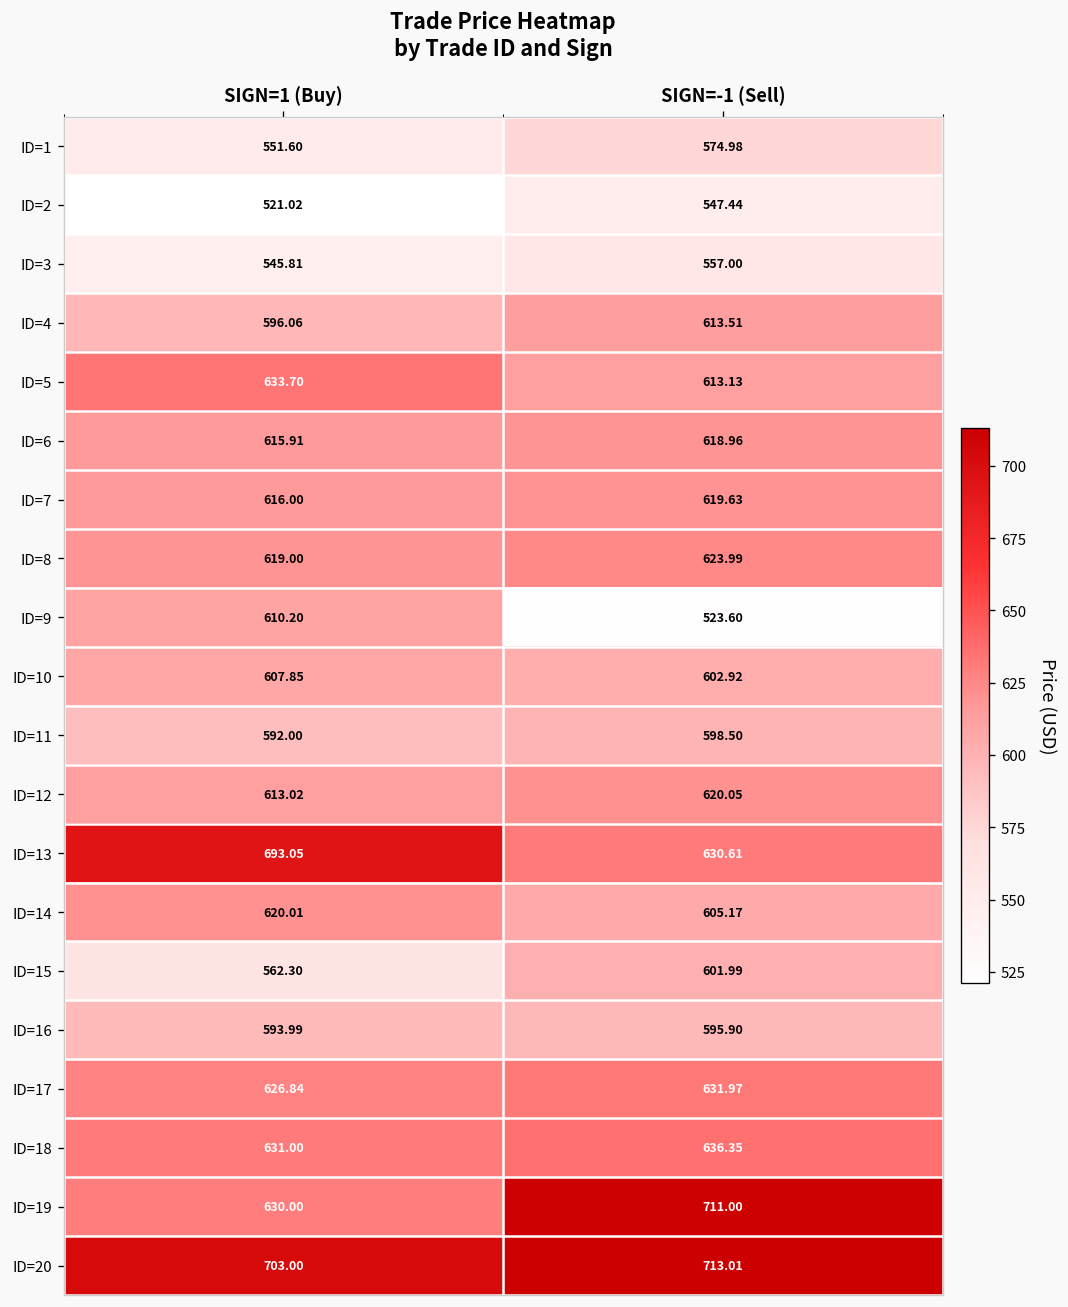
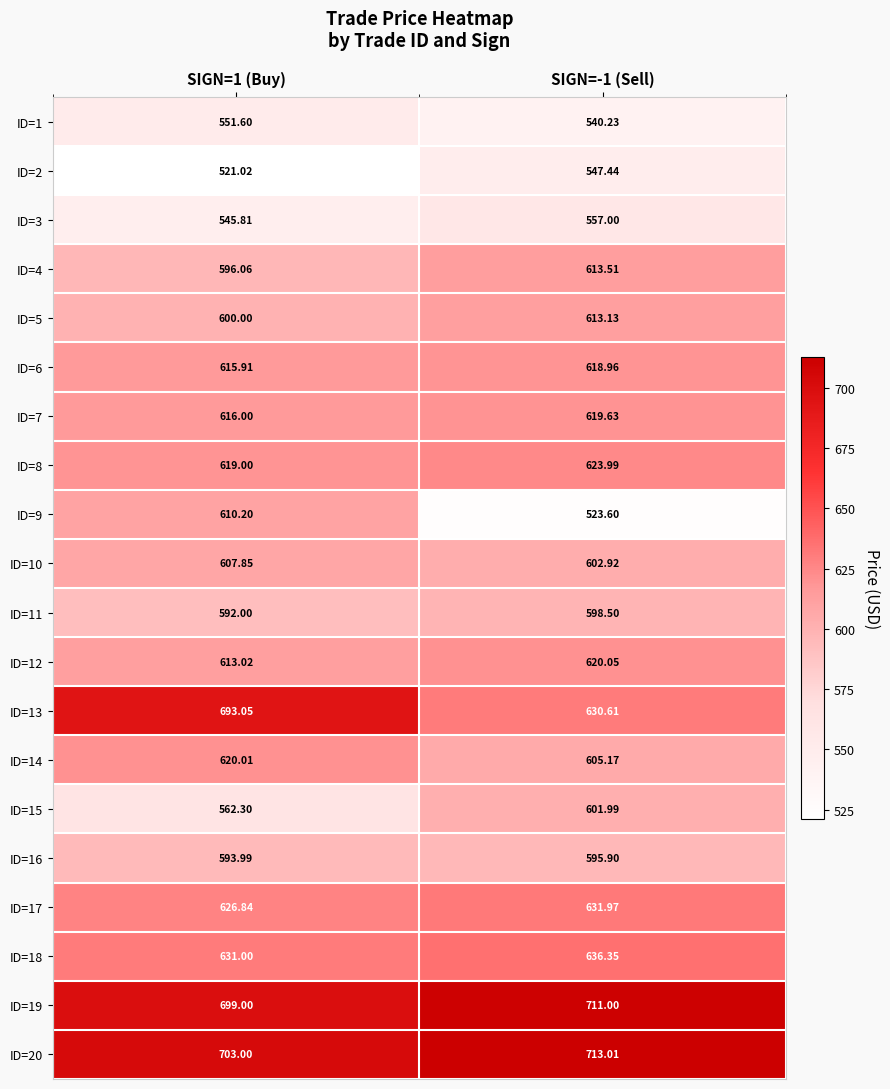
ID=1, SIGN=-1 (Sell): 574.98 -> 540.23
ID=5, SIGN=1 (Buy): 633.70 -> 600.00
ID=19, SIGN=1 (Buy): 630.00 -> 699.00
